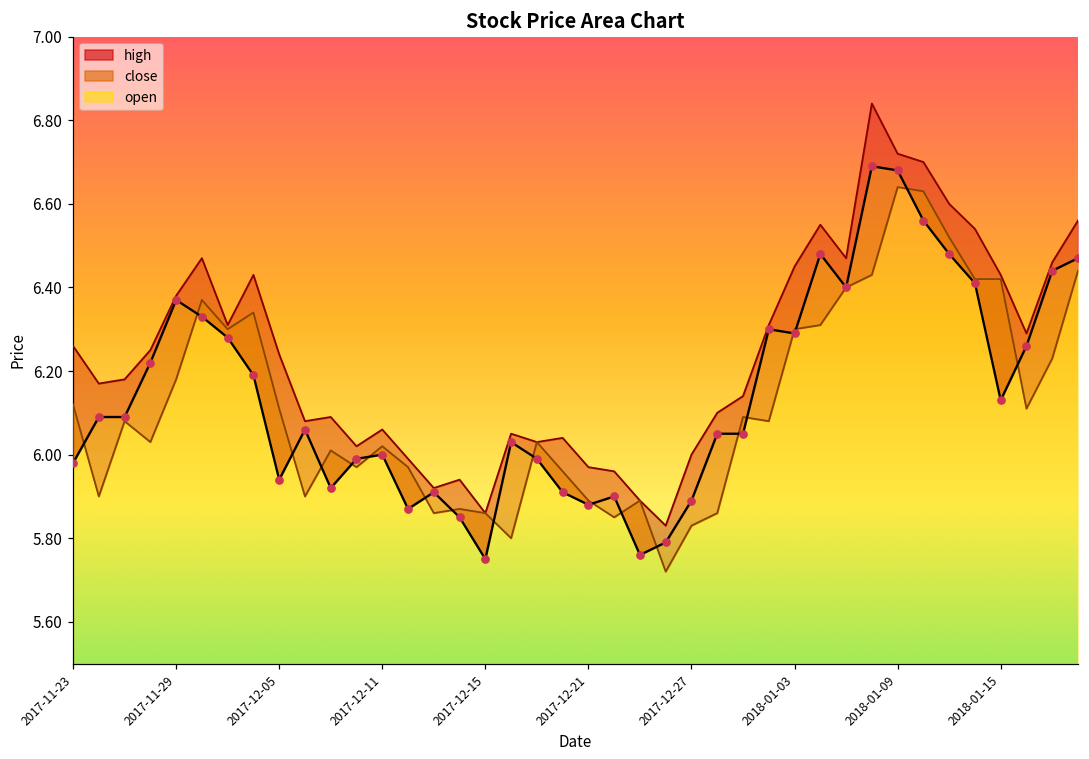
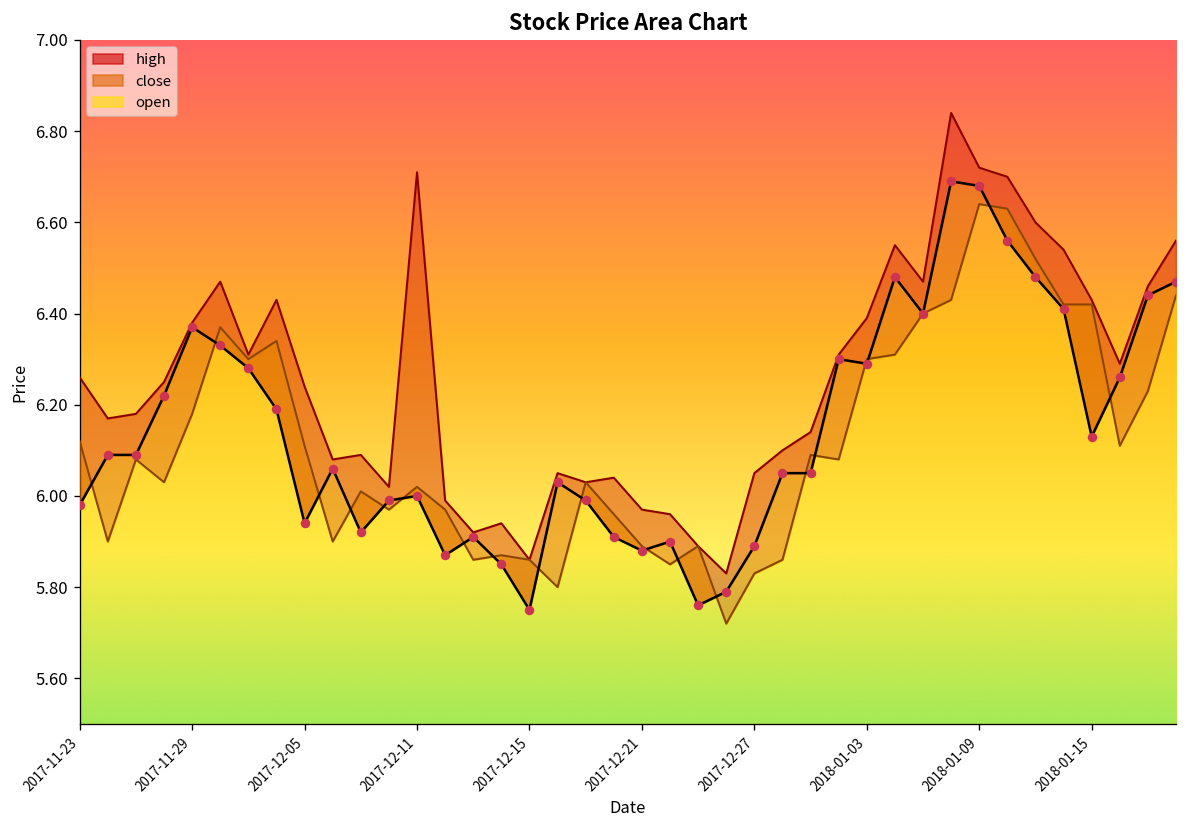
high, 2017-12-11: 6.06 -> 6.71
high, 2017-12-27: 6.00 -> 6.05
high, 2018-01-03: 6.45 -> 6.39
